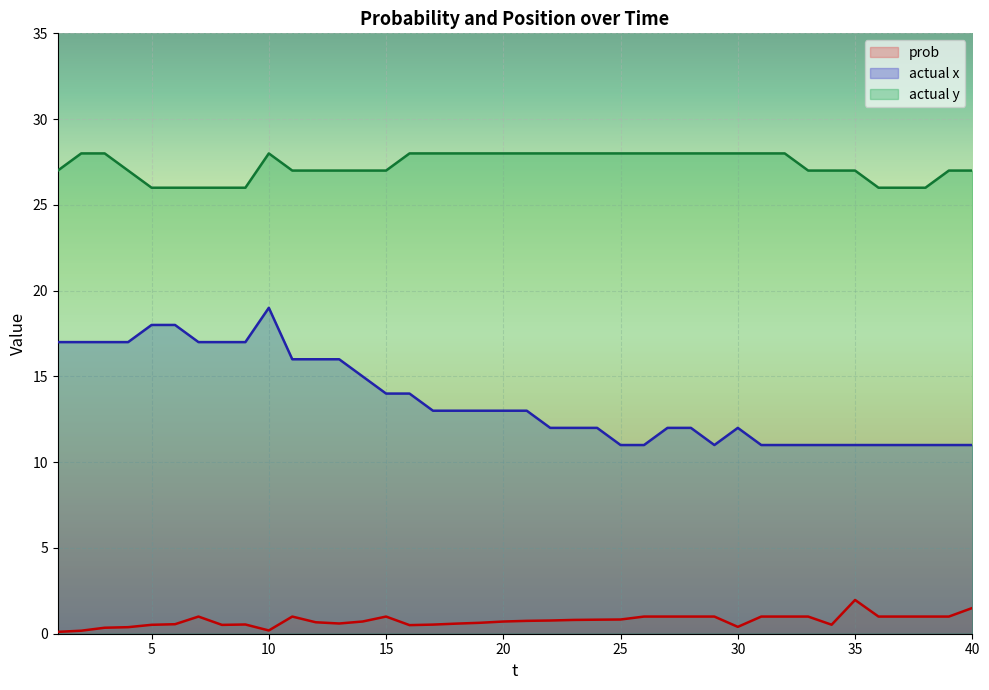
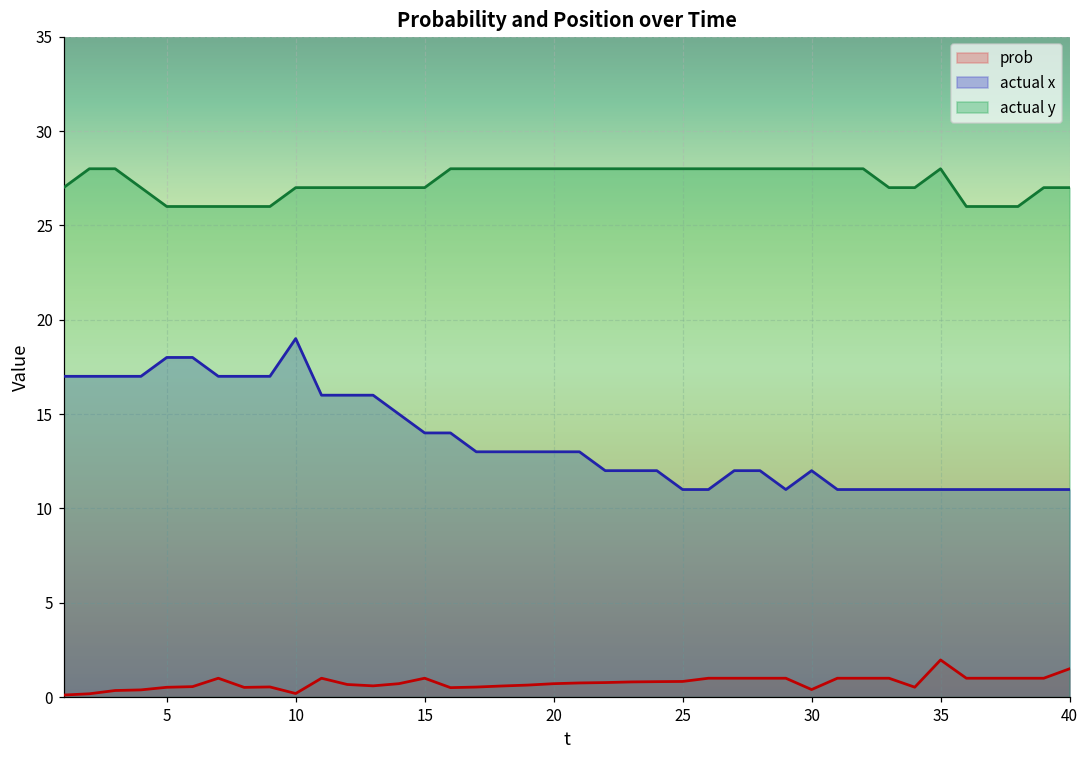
actual y, 10: 28 -> 27
actual y, 35: 27 -> 28
